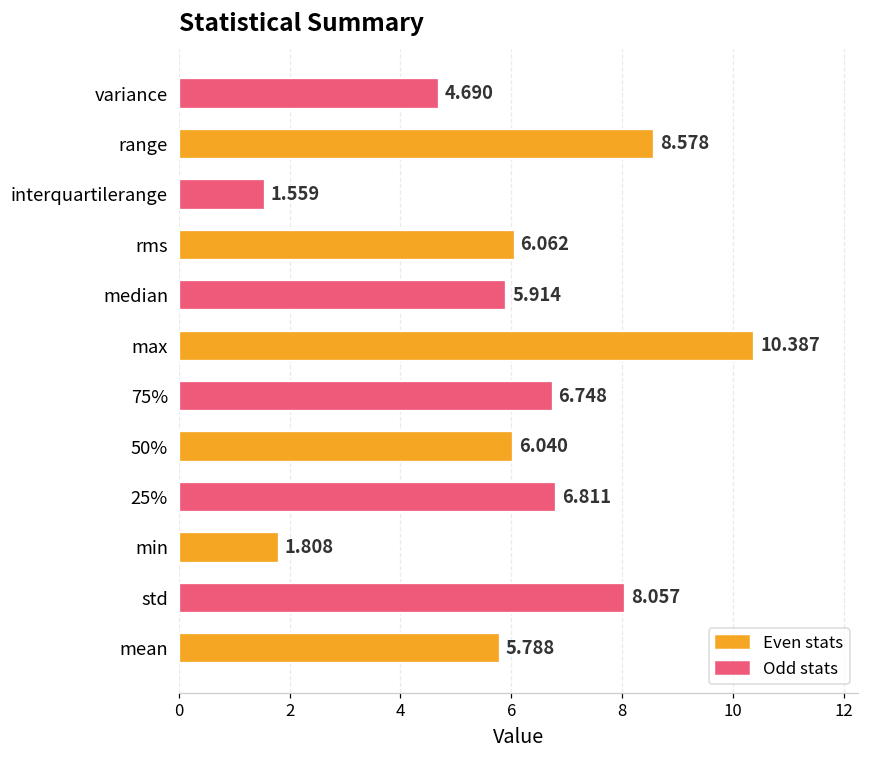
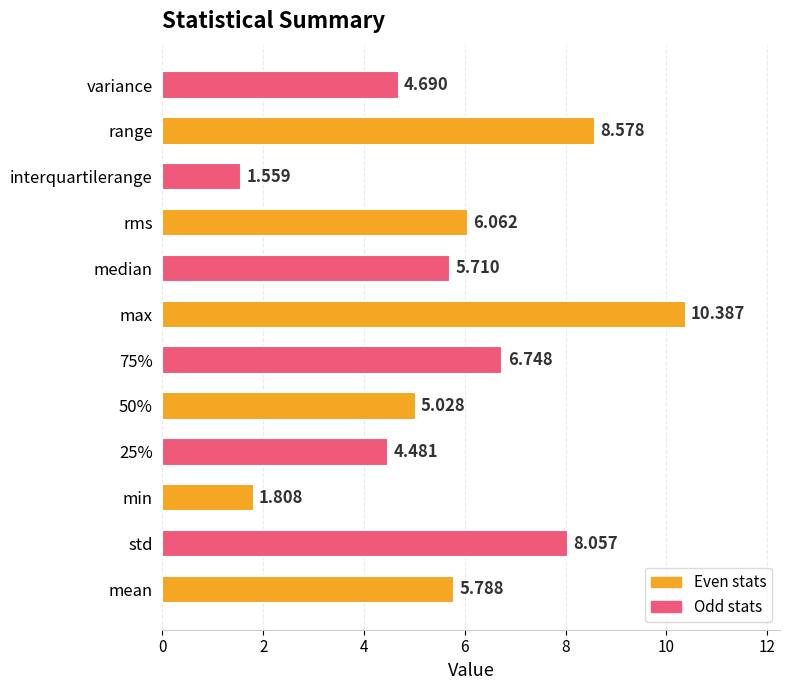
median: 5.914 -> 5.710
50%: 6.040 -> 5.028
25%: 6.811 -> 4.481
